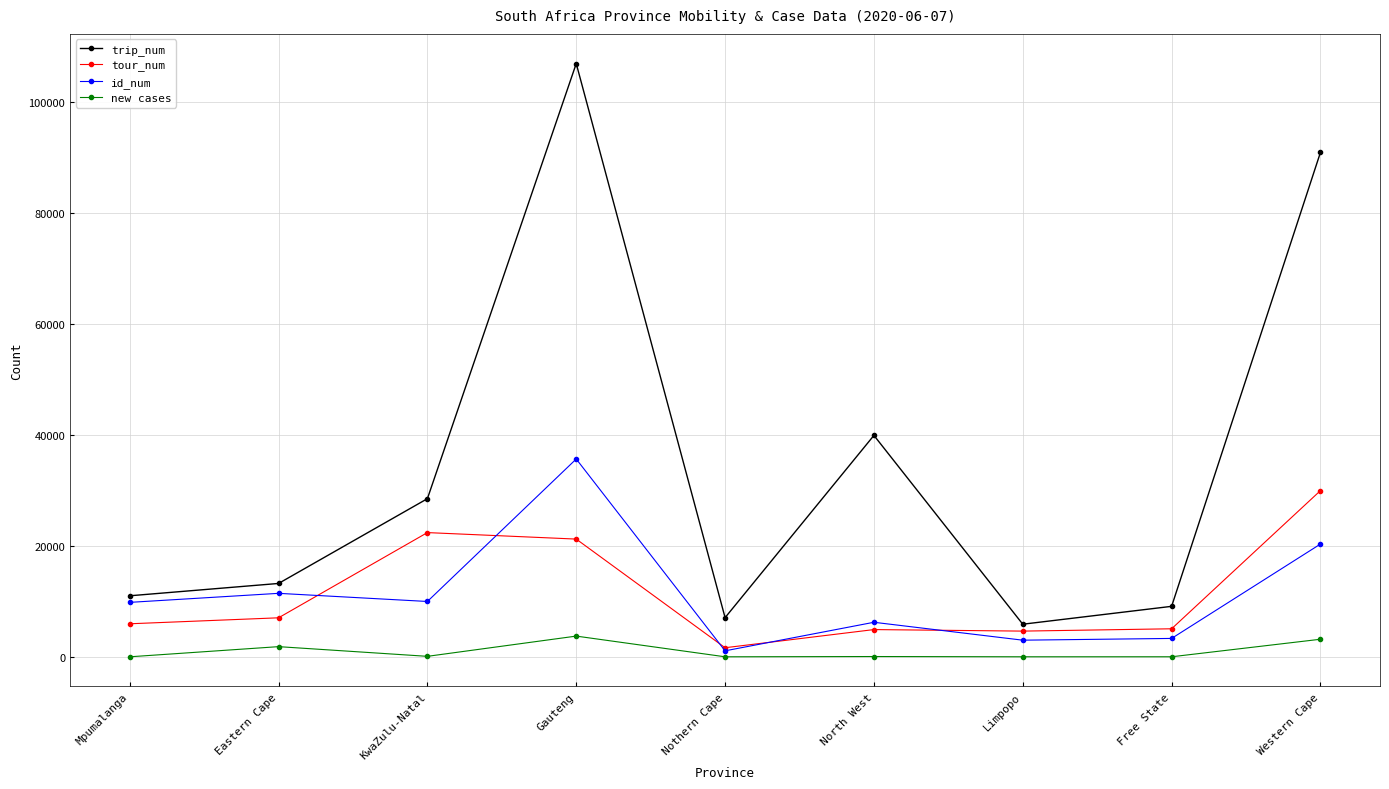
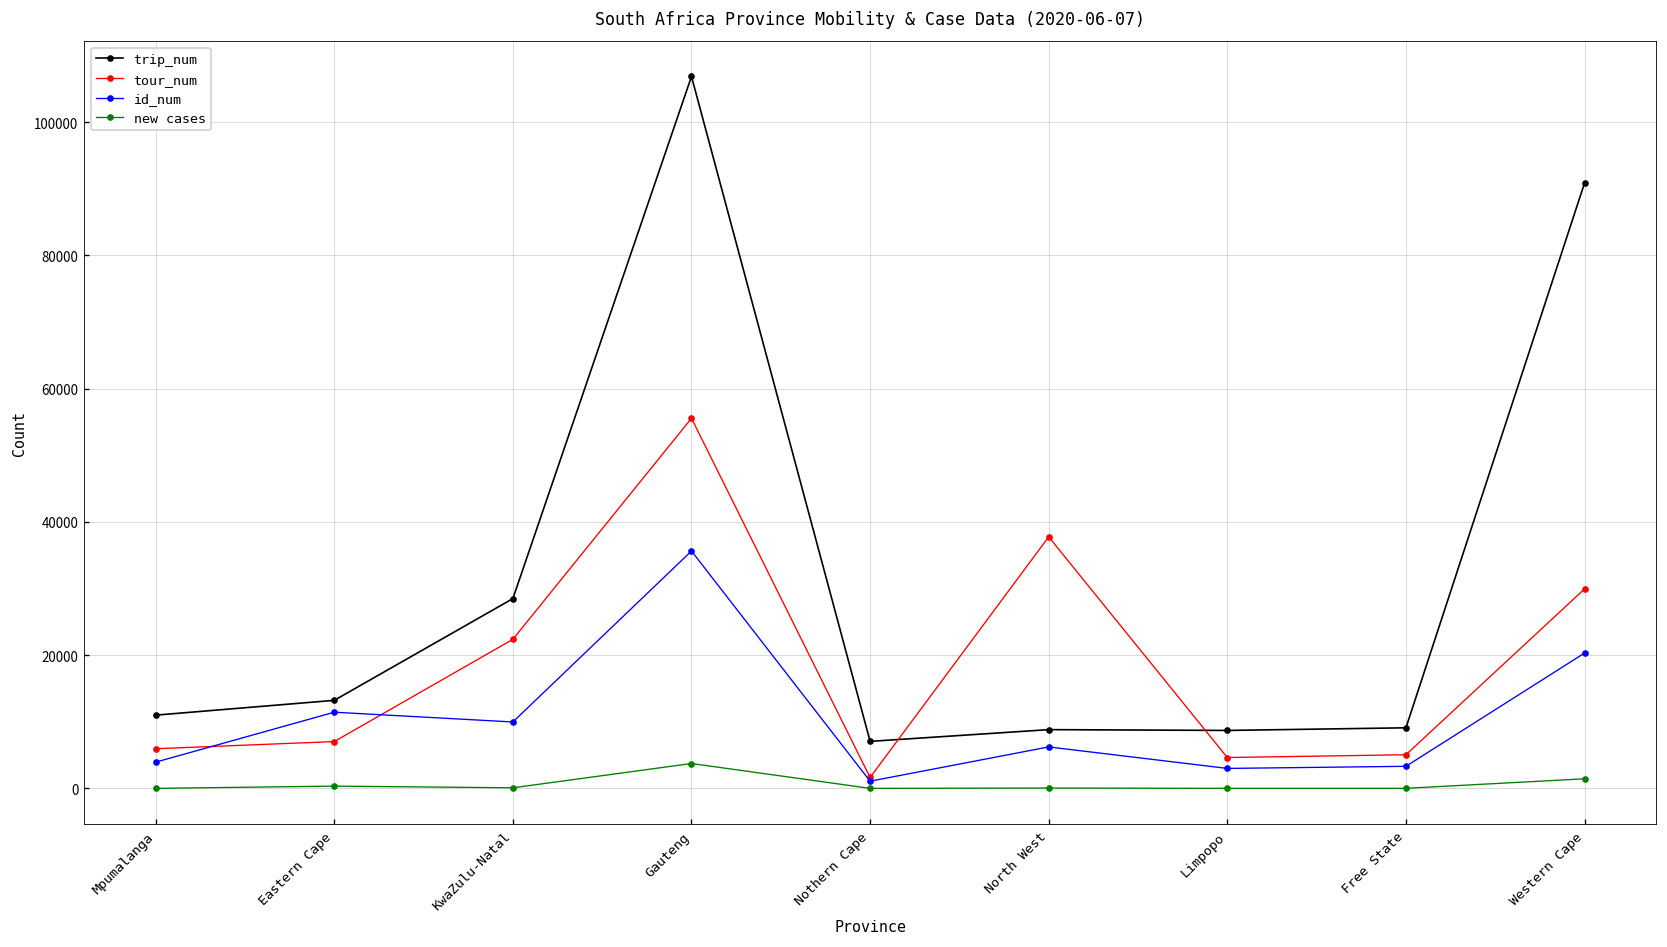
id_num, Mpumalanga: 10000 -> 4000
new cases, Eastern Cape: 2000 -> 0
tour_num, Gauteng: 21000 -> 56000
trip_num, North West: 40000 -> 9000
tour_num, North West: 5000 -> 38000
trip_num, Limpopo: 6000 -> 9000
new cases, Western Cape: 3000 -> 1000
